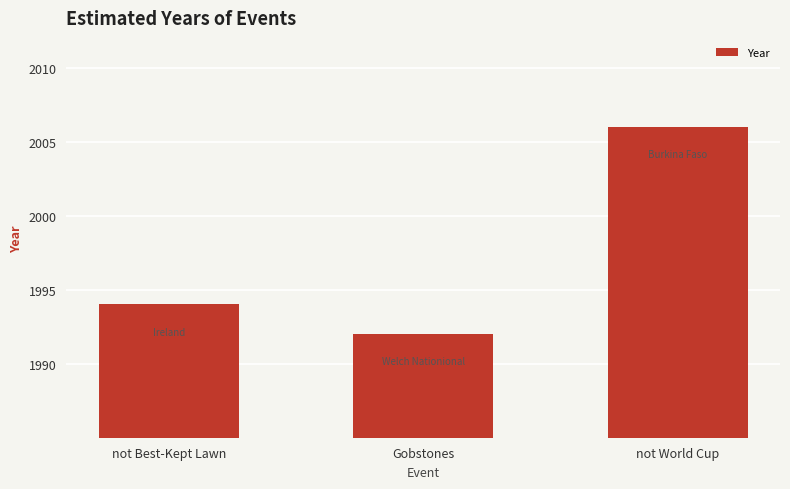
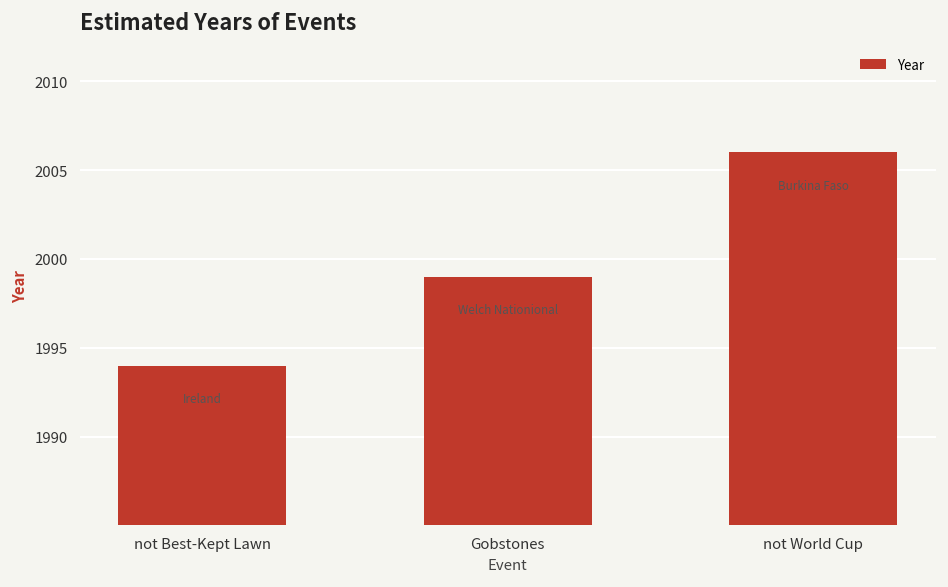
Gobstones: 1992 -> 1999
